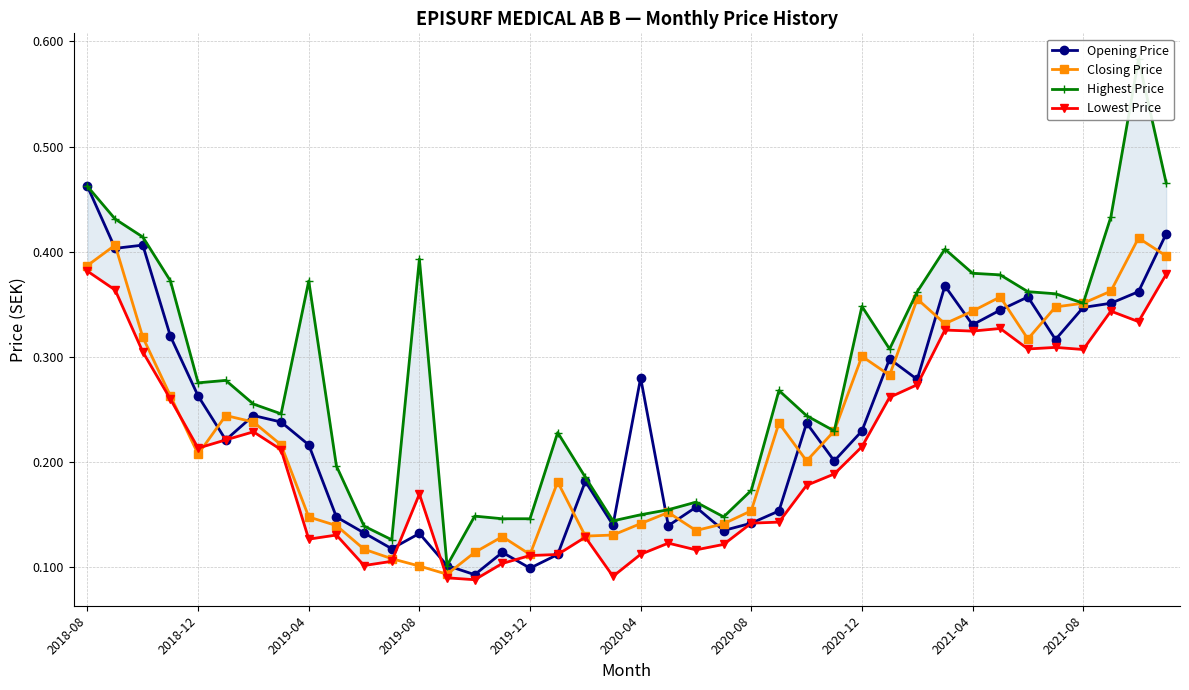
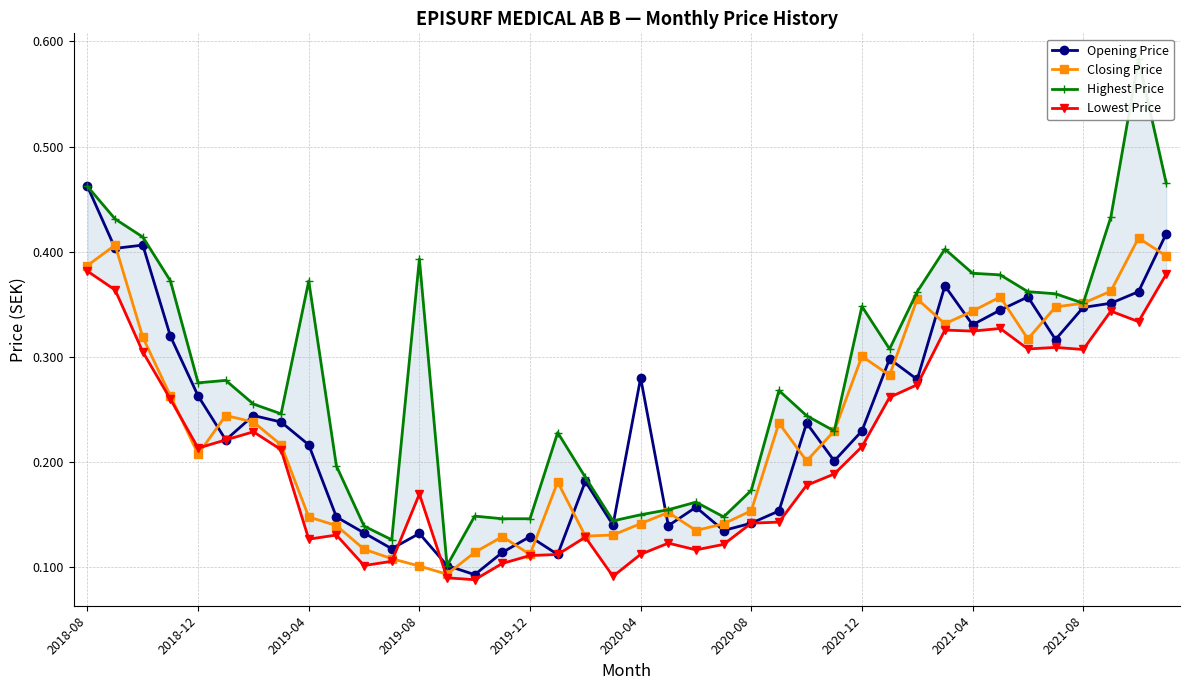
Opening Price, 2019-12: 0.099 -> 0.129
